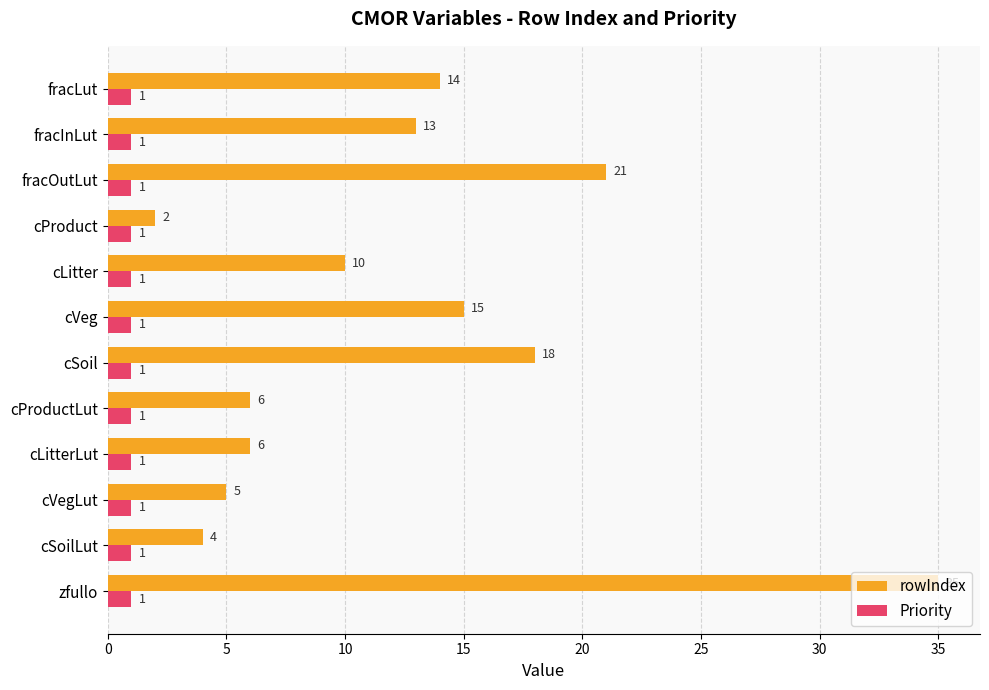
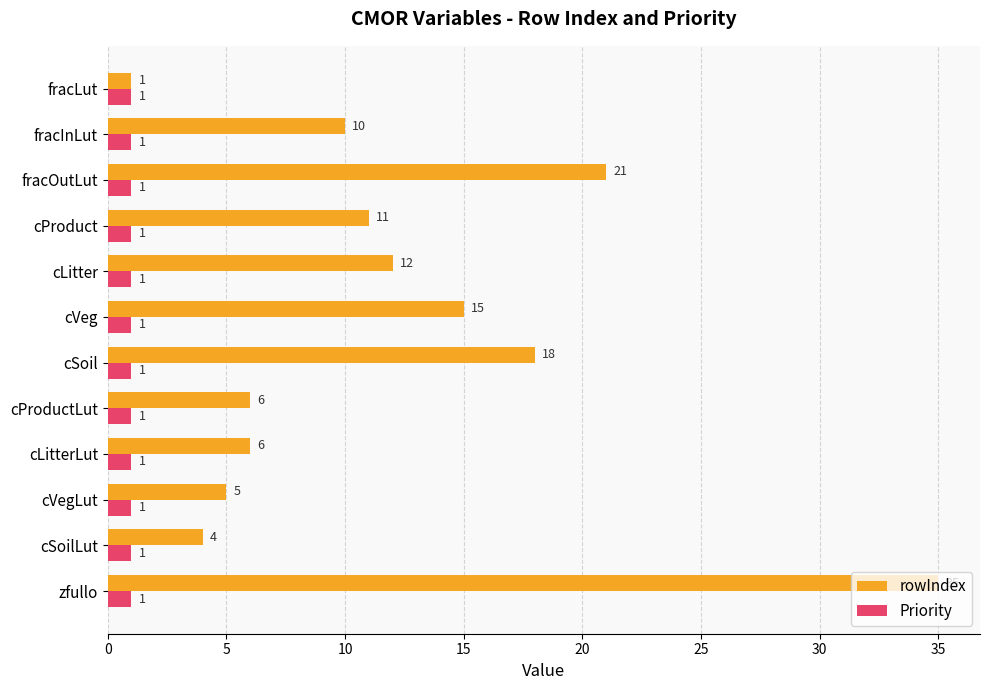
rowIndex, fracLut: 14 -> 1
rowIndex, fracInLut: 13 -> 10
rowIndex, cProduct: 2 -> 11
rowIndex, cLitter: 10 -> 12
